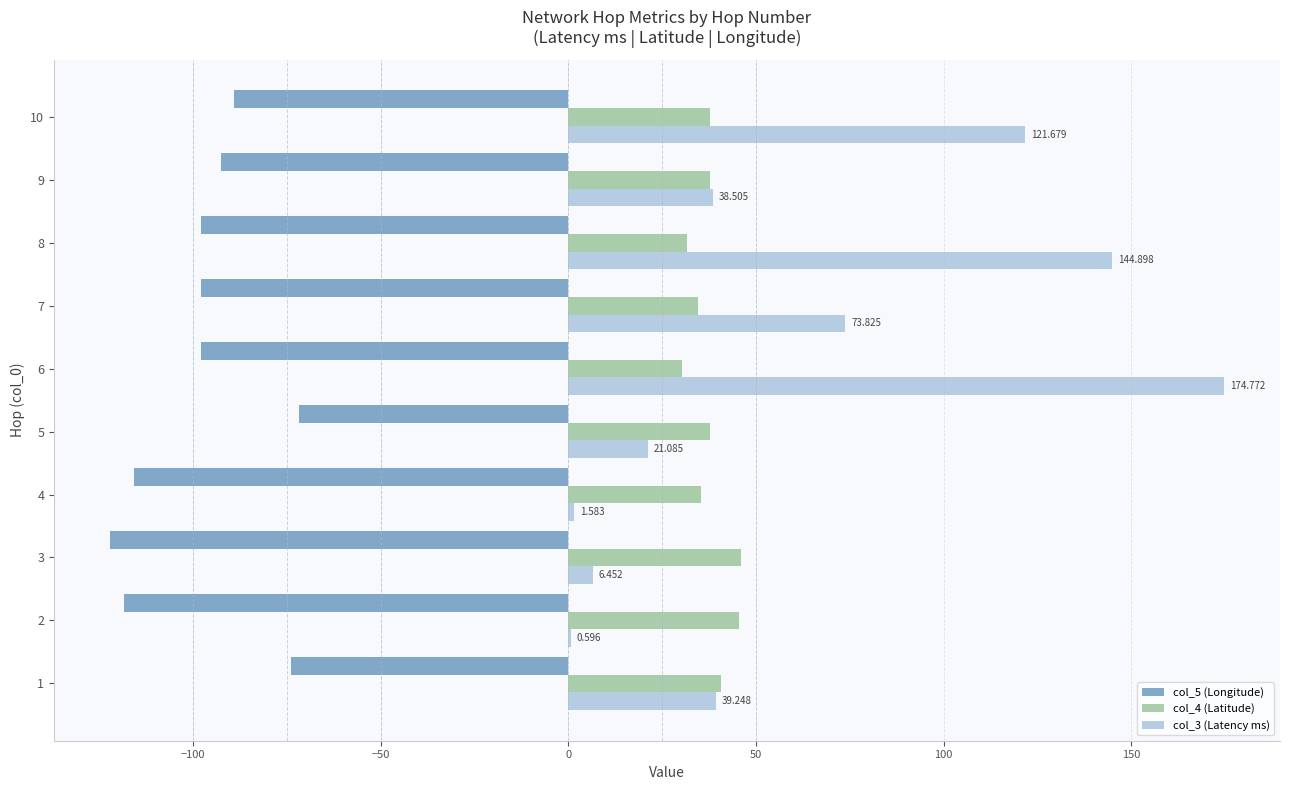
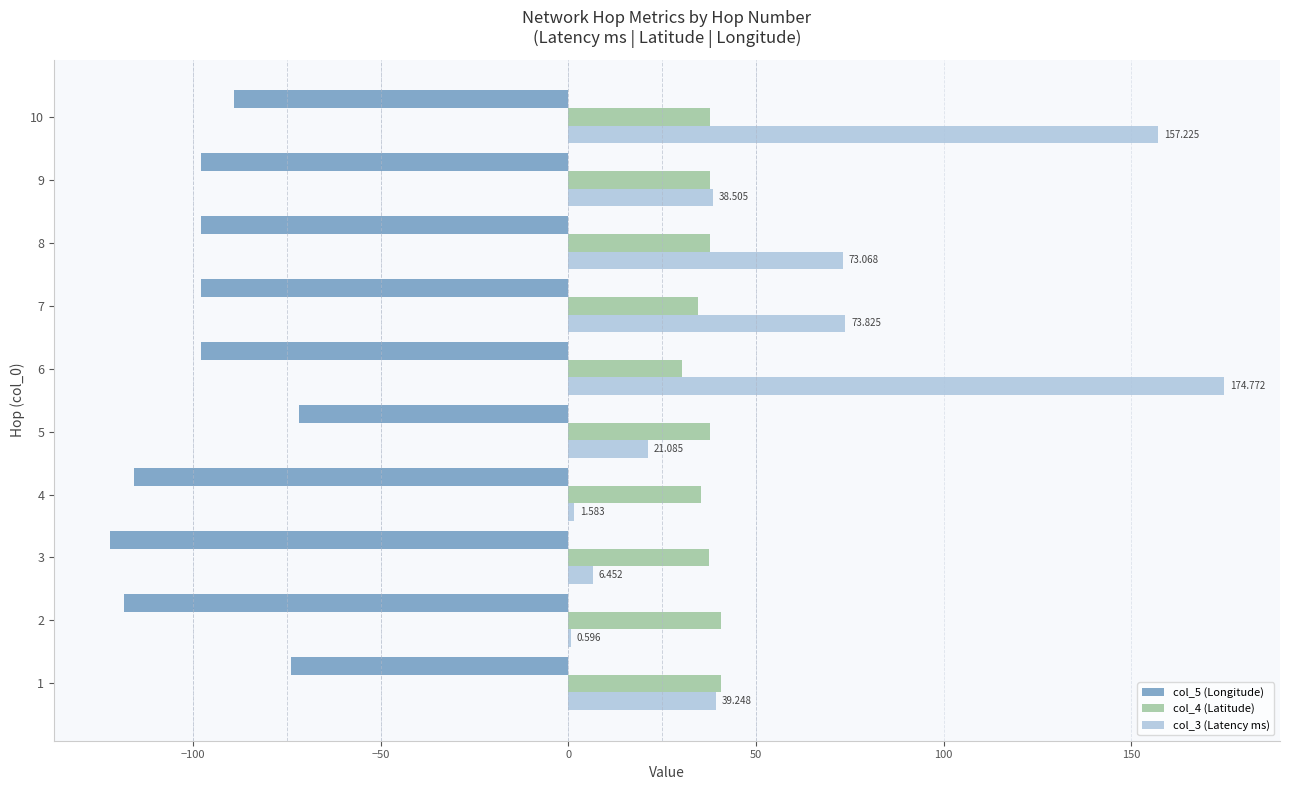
col_3 (Latency ms), 10: 121.679 -> 157.225
col_5 (Longitude), 9: -92 -> -98
col_4 (Latitude), 8: 32 -> 38
col_3 (Latency ms), 8: 144.898 -> 73.068
col_4 (Latitude), 3: 46 -> 38
col_4 (Latitude), 2: 46 -> 41
